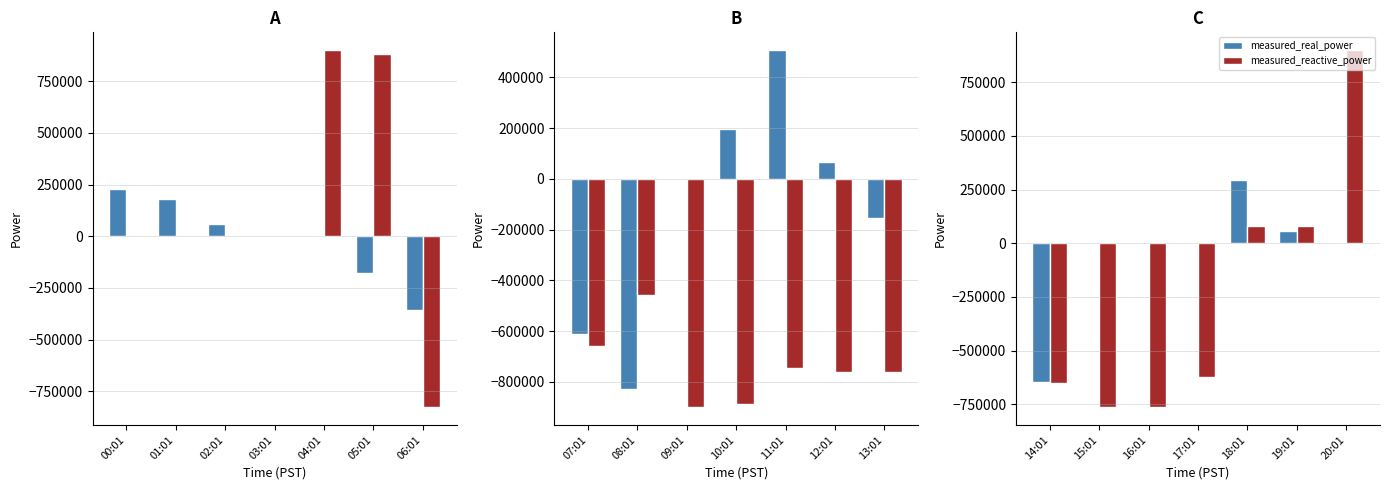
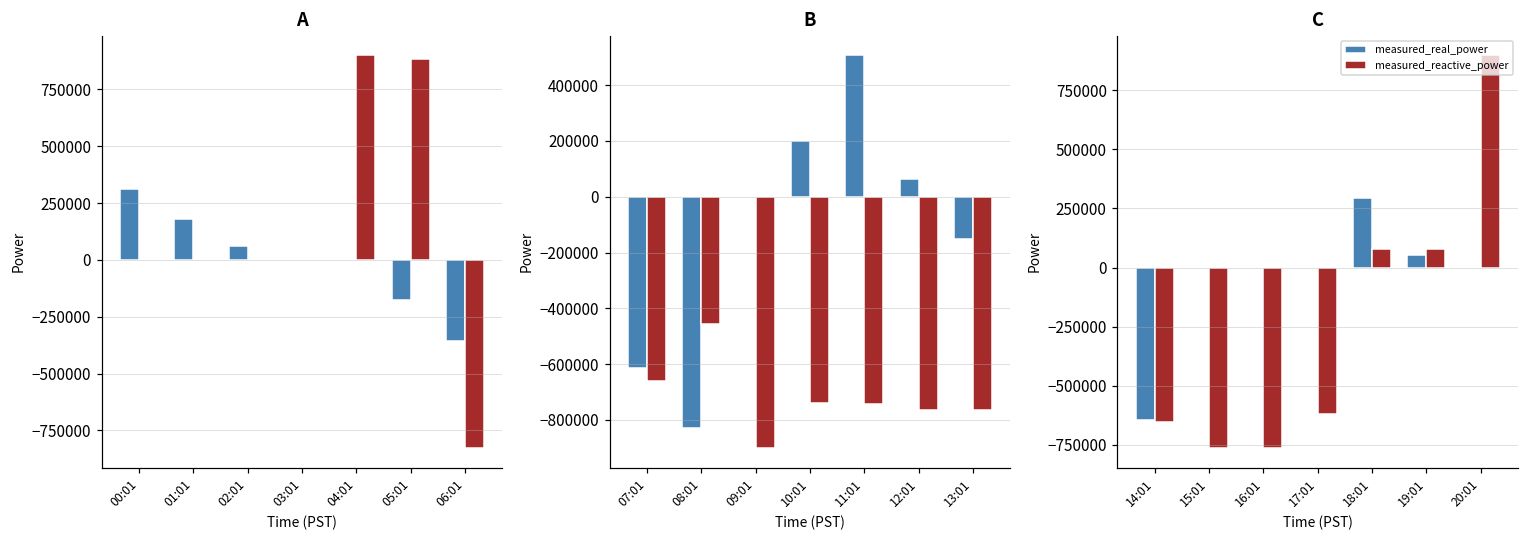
A, measured_real_power, 00:01: 230000 -> 310000
B, measured_reactive_power, 10:01: -890000 -> -740000
